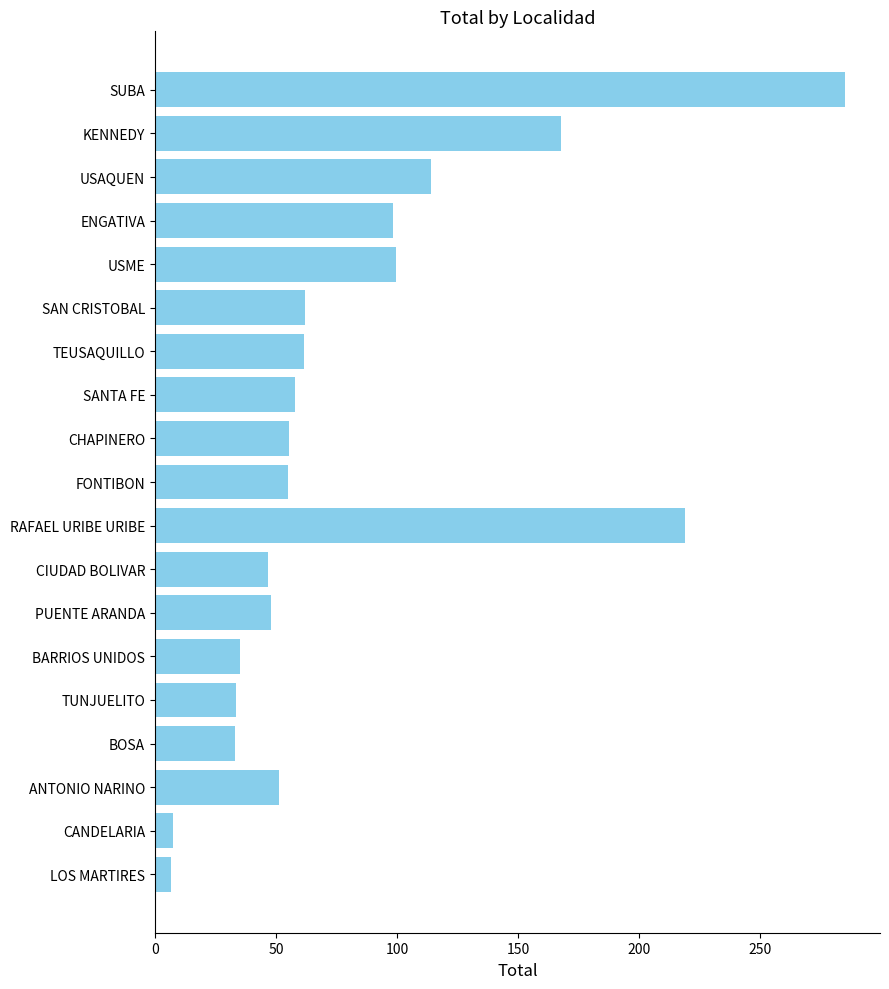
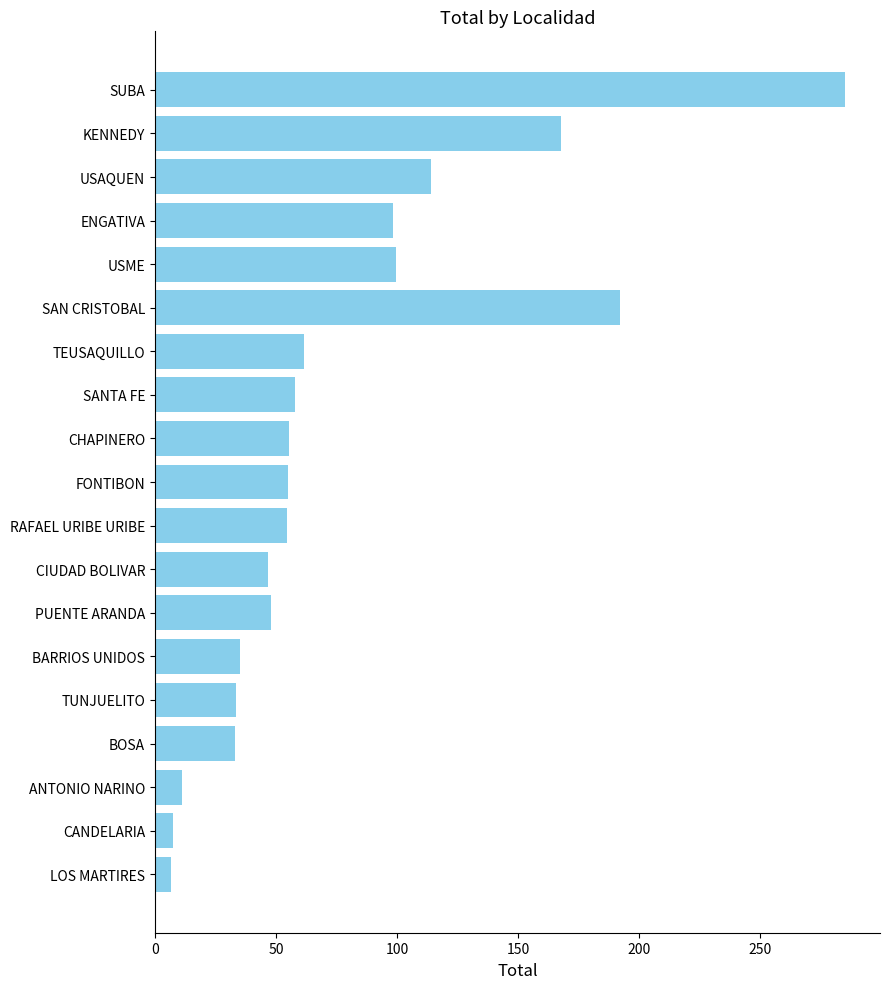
SAN CRISTOBAL: 62 -> 192
RAFAEL URIBE URIBE: 219 -> 55
ANTONIO NARINO: 51 -> 11
